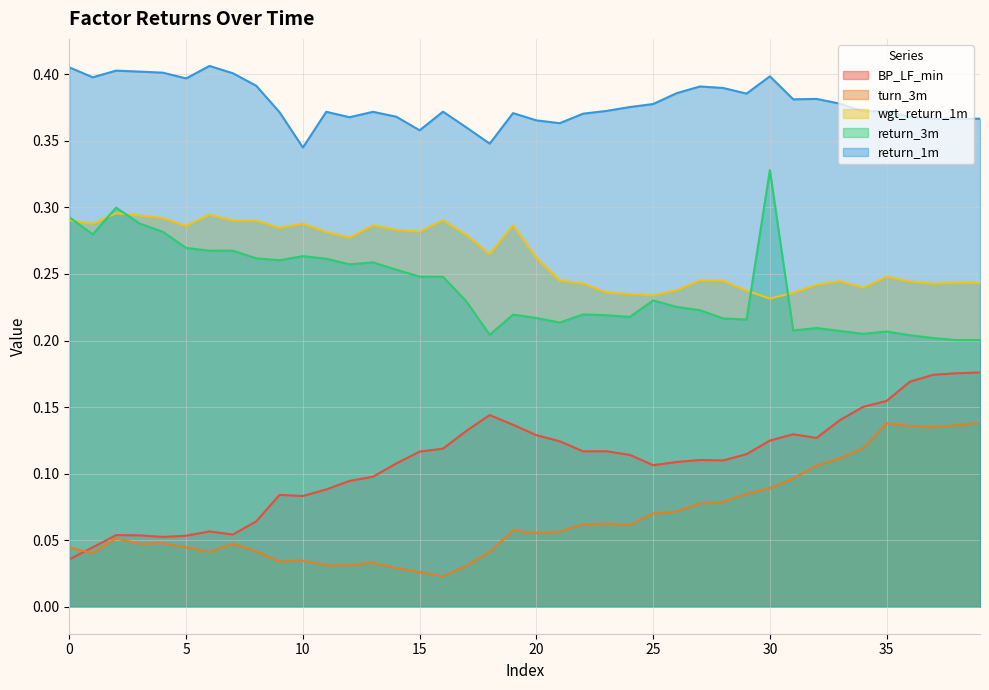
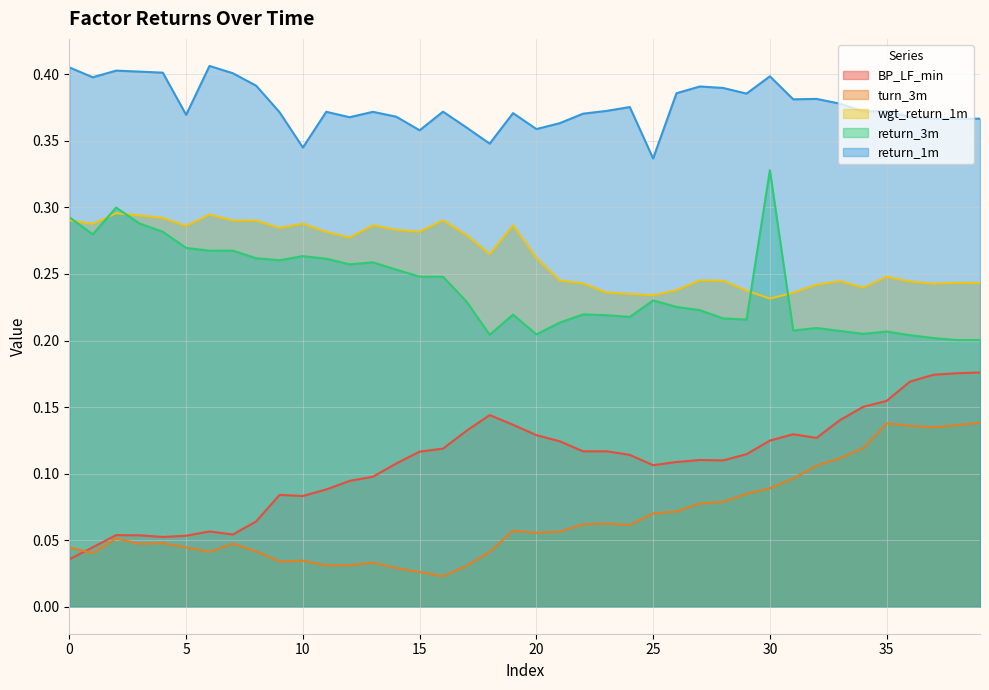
return_1m, 5: 0.397 -> 0.370
return_3m, 20: 0.217 -> 0.205
return_1m, 20: 0.365 -> 0.359
return_1m, 25: 0.378 -> 0.337
